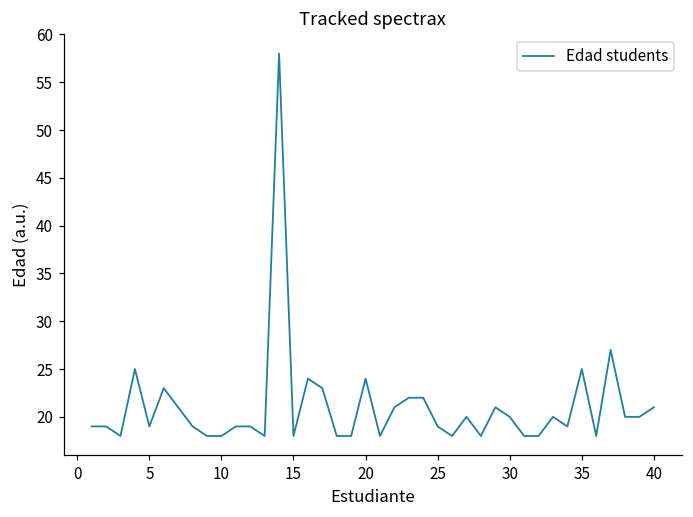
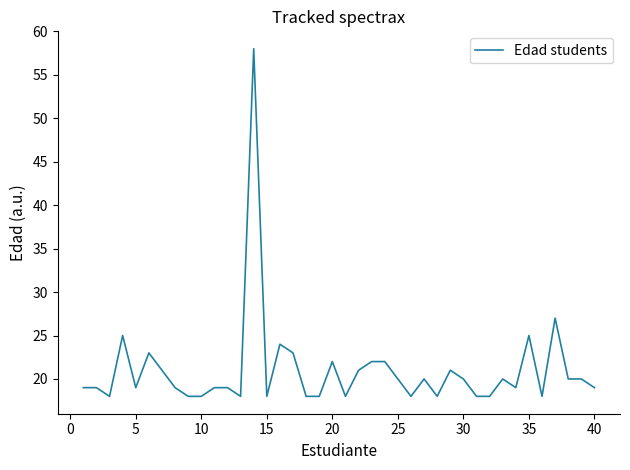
20: 24 -> 22
25: 19 -> 20
40: 21 -> 19
